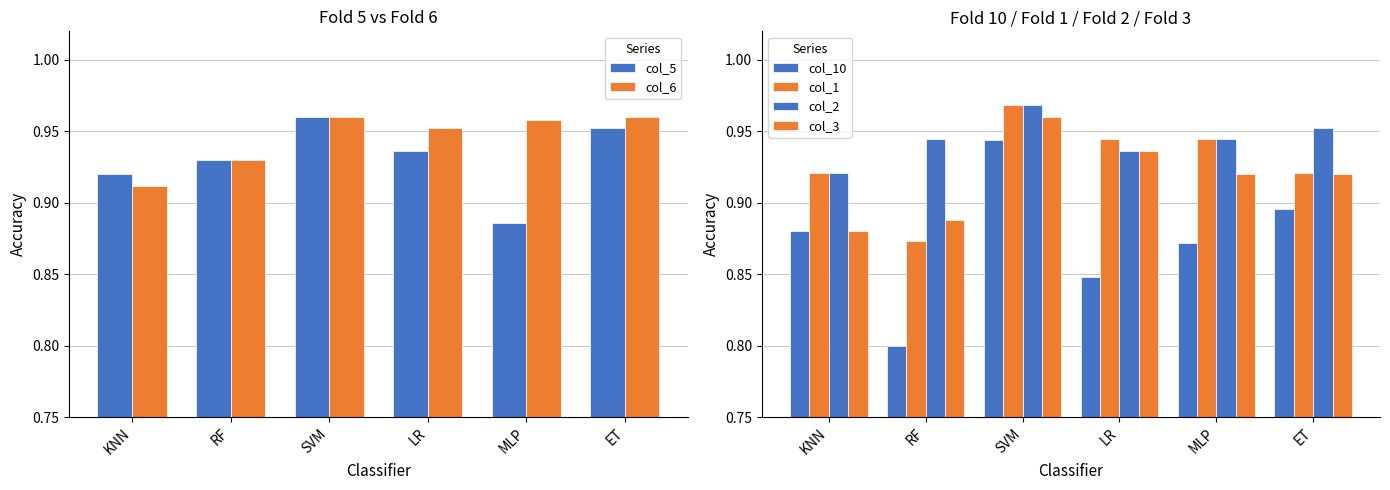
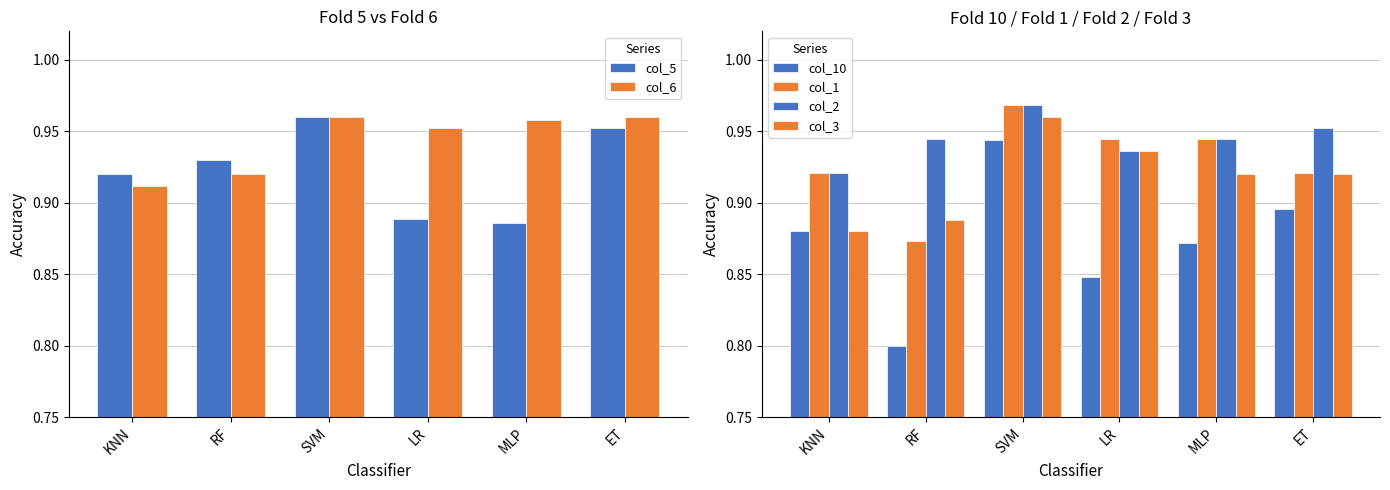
Fold 5 vs Fold 6, col_6, RF: 0.93 -> 0.92
Fold 5 vs Fold 6, col_5, LR: 0.936 -> 0.889
